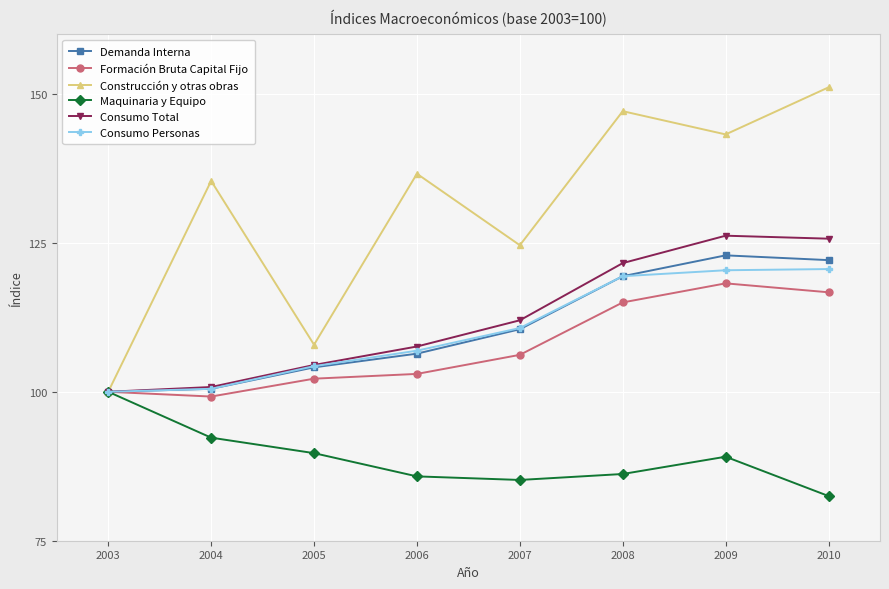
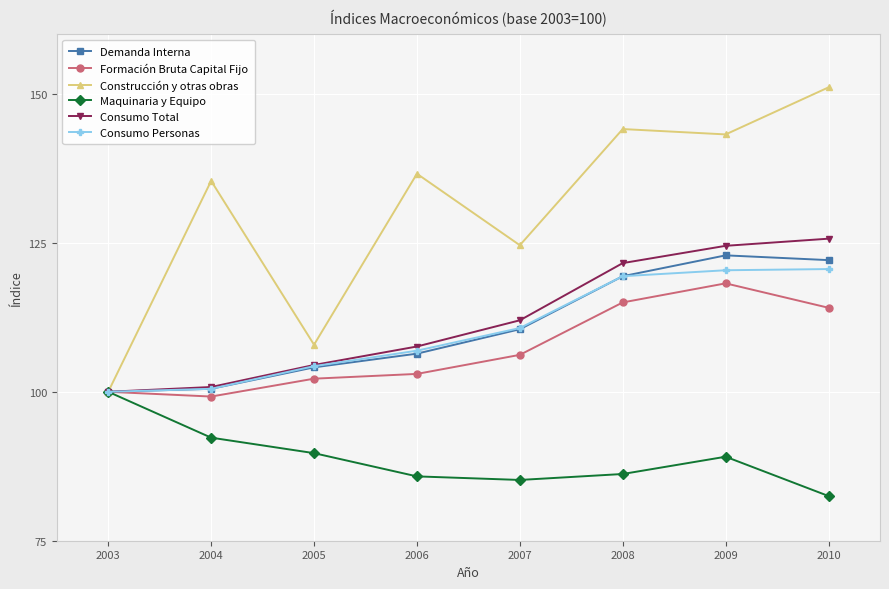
Construcción y otras obras, 2008: 147 -> 144
Consumo Total, 2009: 126 -> 125
Formación Bruta Capital Fijo, 2010: 117 -> 114
